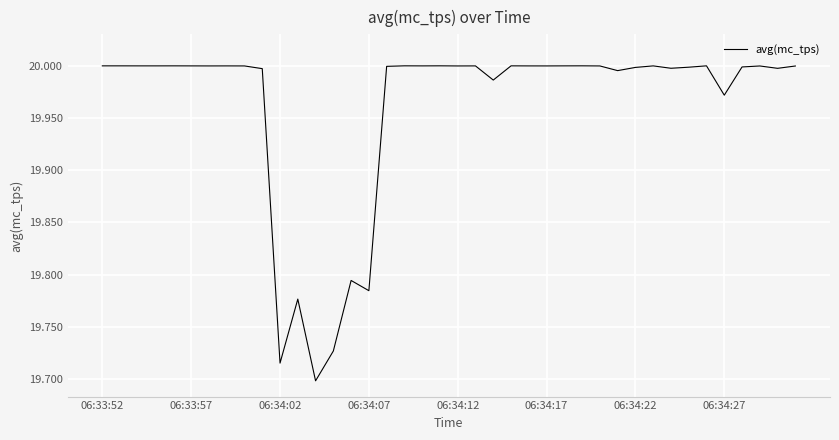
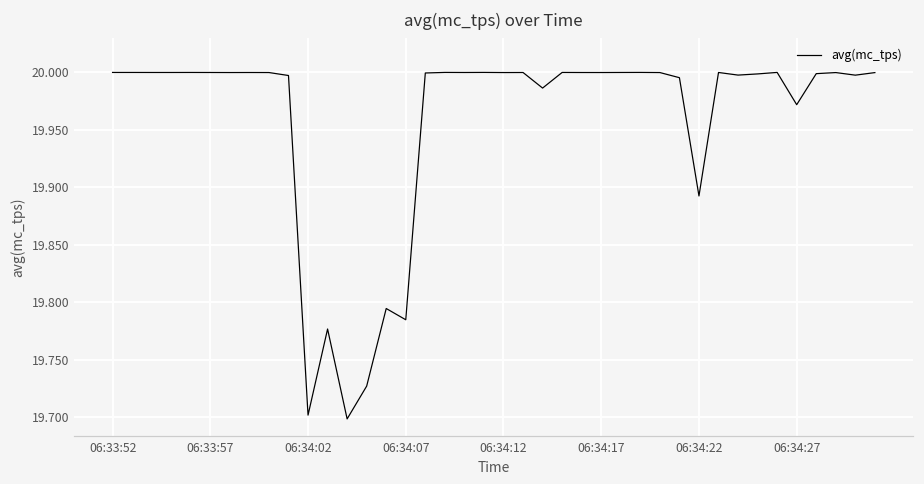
06:34:02: 19.715 -> 19.702
06:34:22: 19.998 -> 19.892
